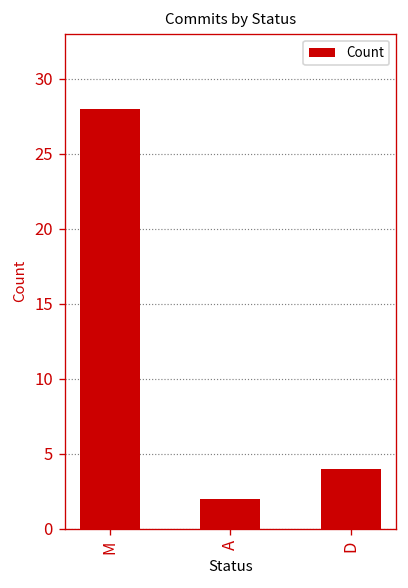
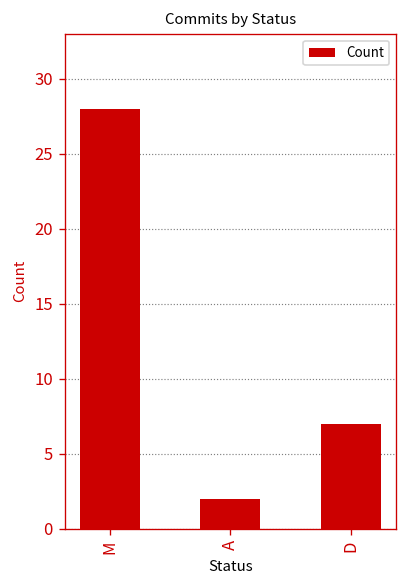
D: 4 -> 7
